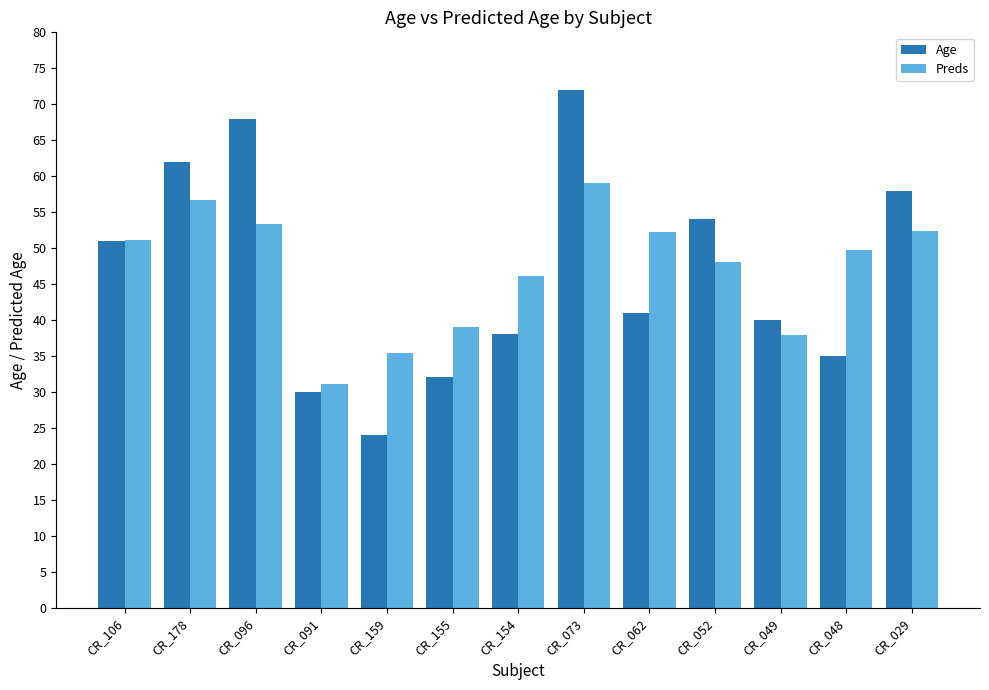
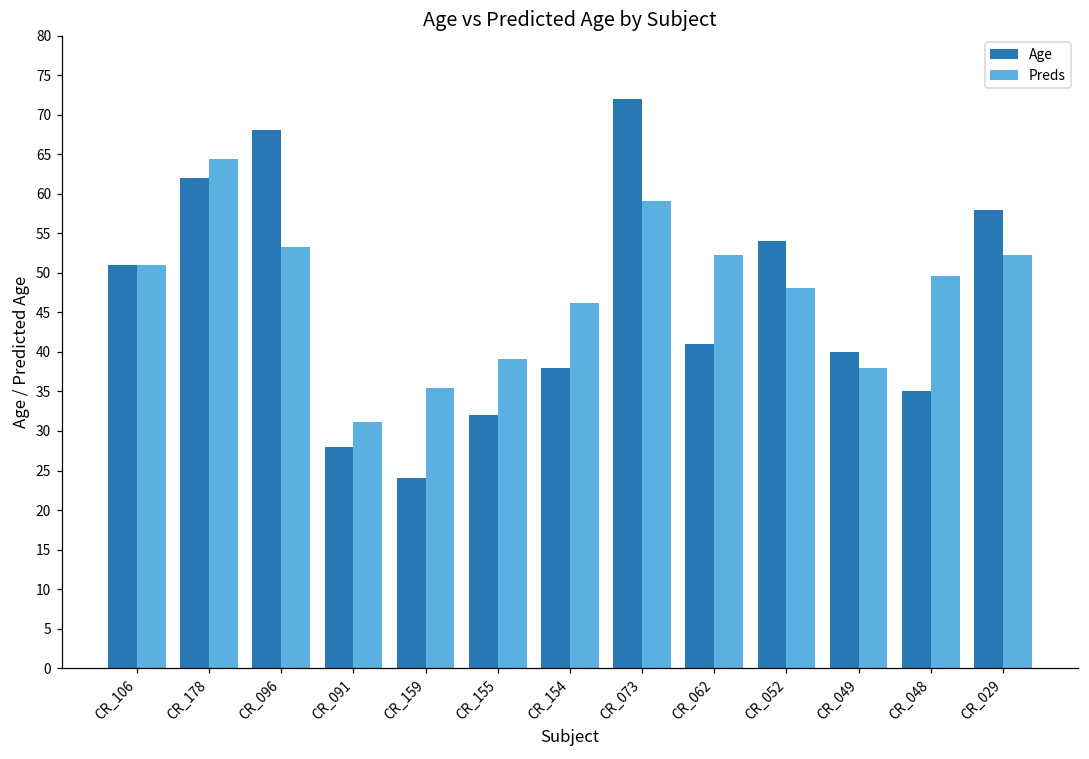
Preds, CR_178: 57 -> 64
Age, CR_091: 30 -> 28
